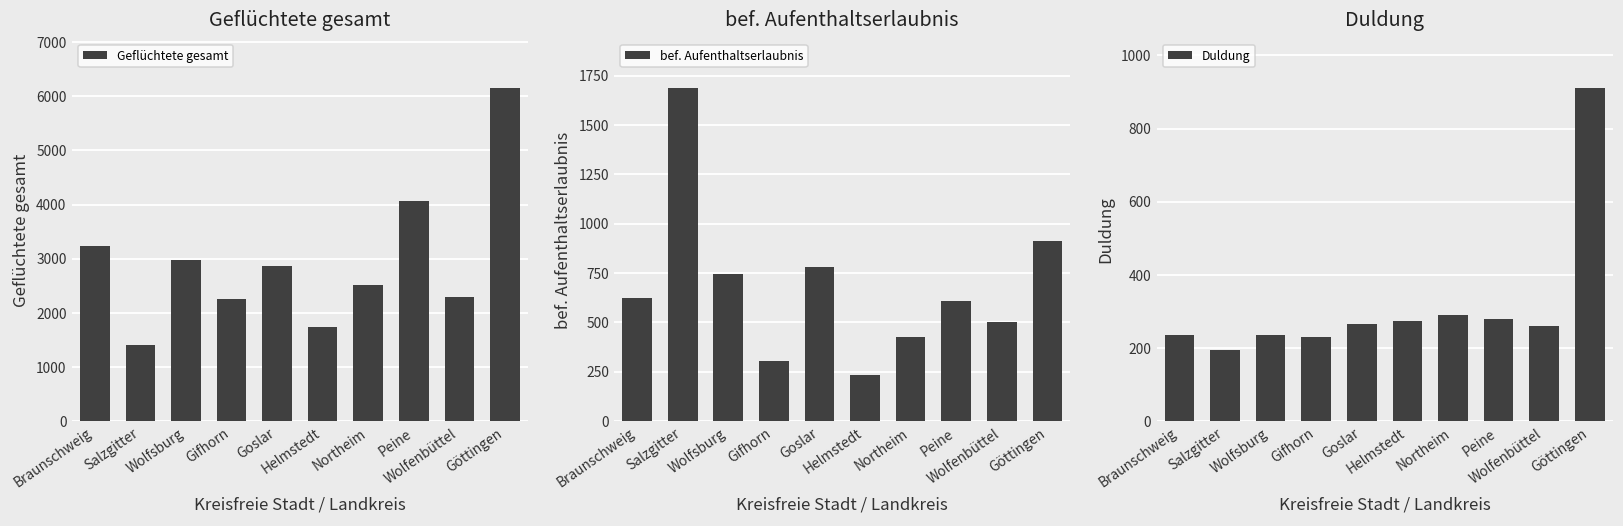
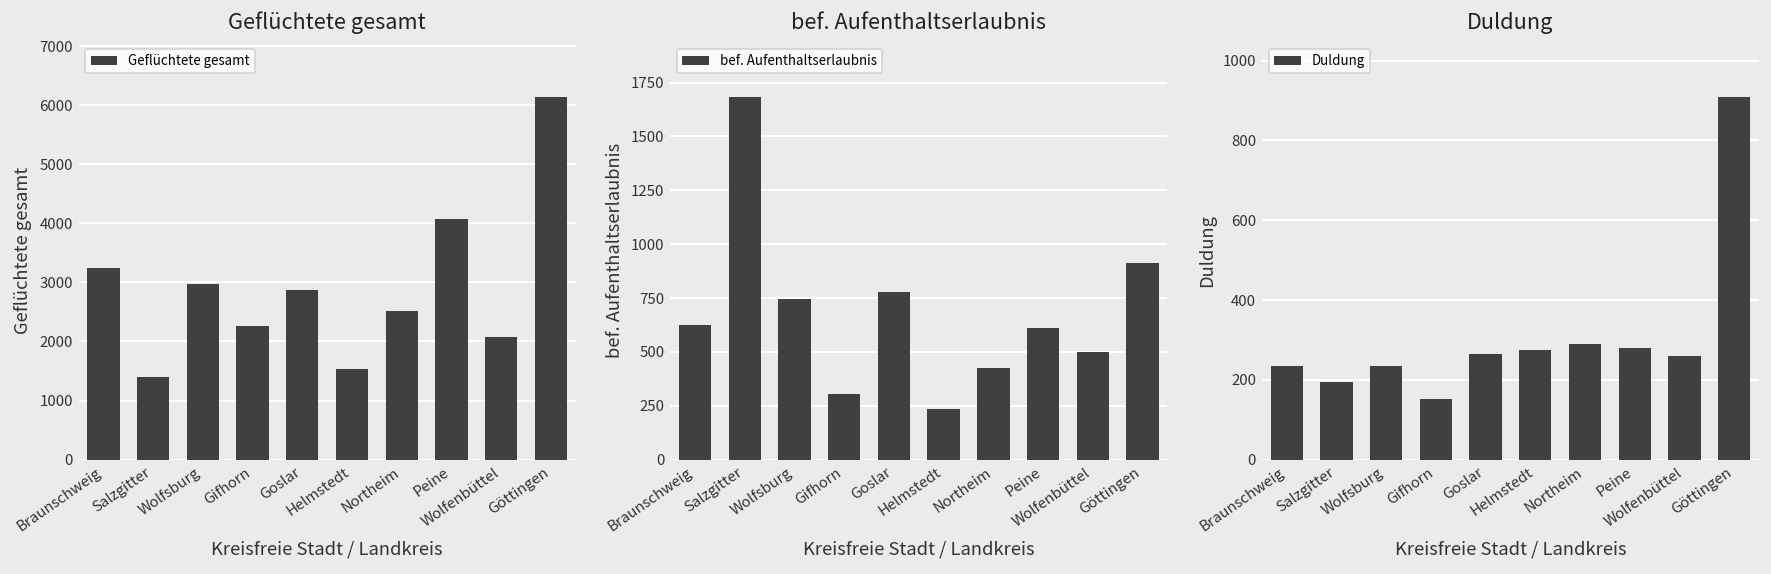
Geflüchtete gesamt, Helmstedt: 1700 -> 1500
Geflüchtete gesamt, Wolfenbüttel: 2300 -> 2100
Duldung, Gifhorn: 230 -> 150
